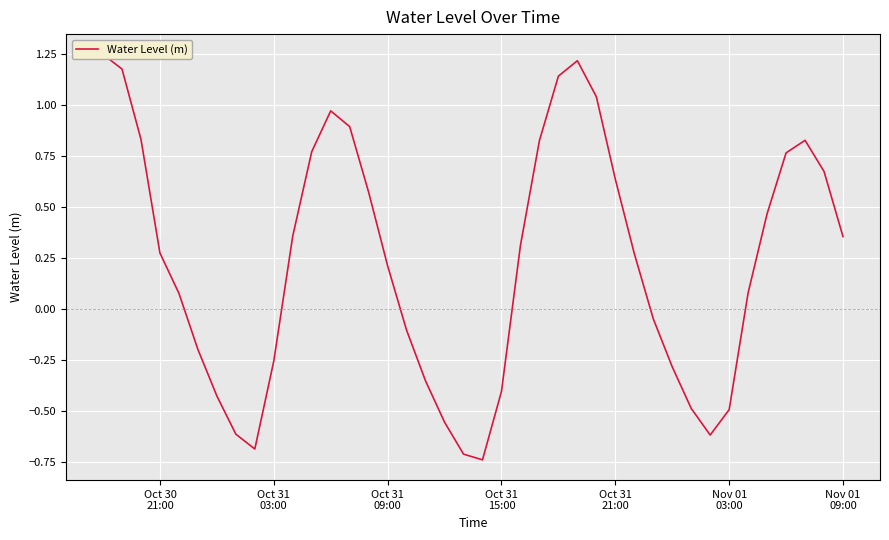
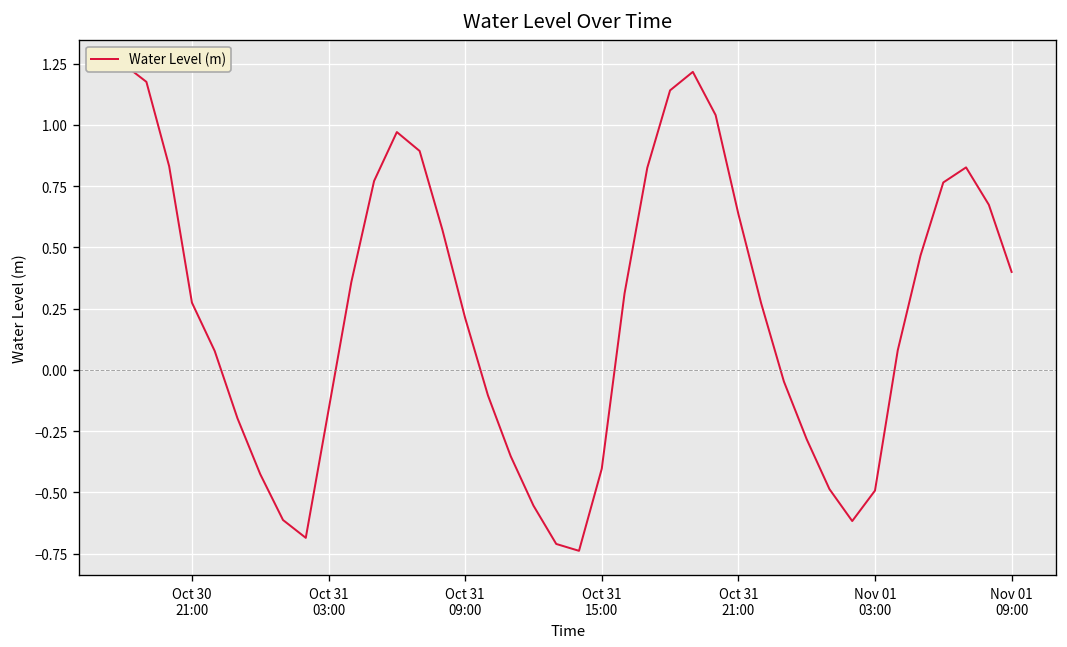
Oct 31 03:00: -0.25 -> -0.16
Nov 01 09:00: 0.35 -> 0.40
